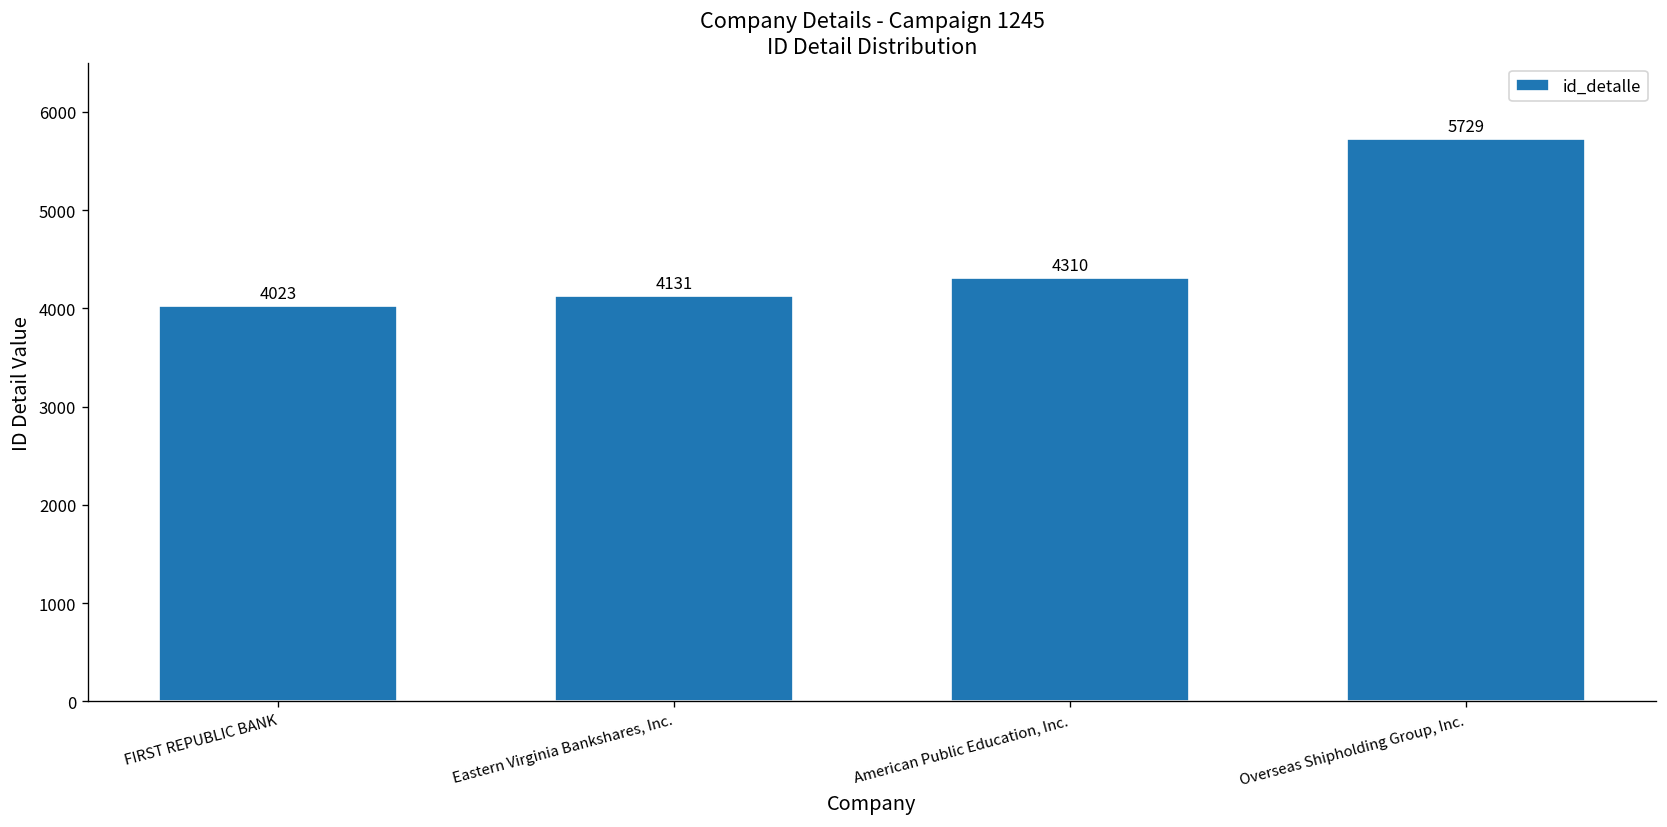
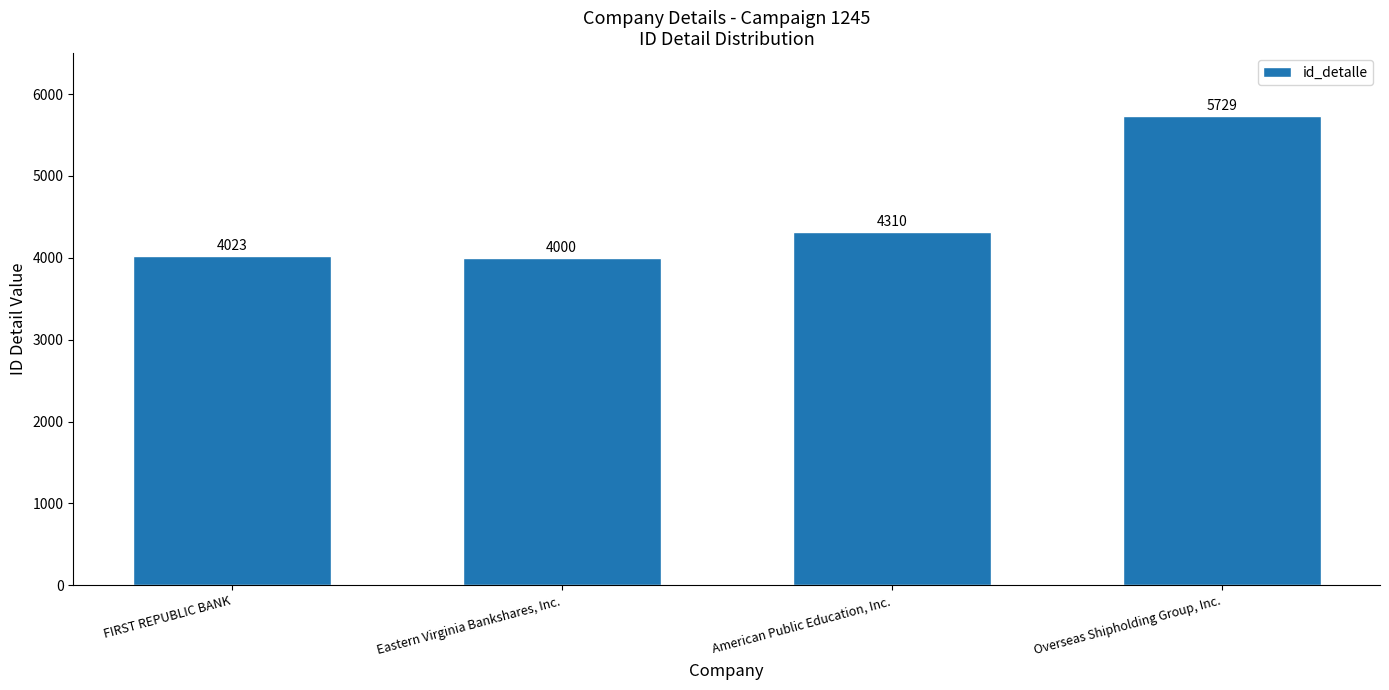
Eastern Virginia Bankshares, Inc.: 4131 -> 4000
